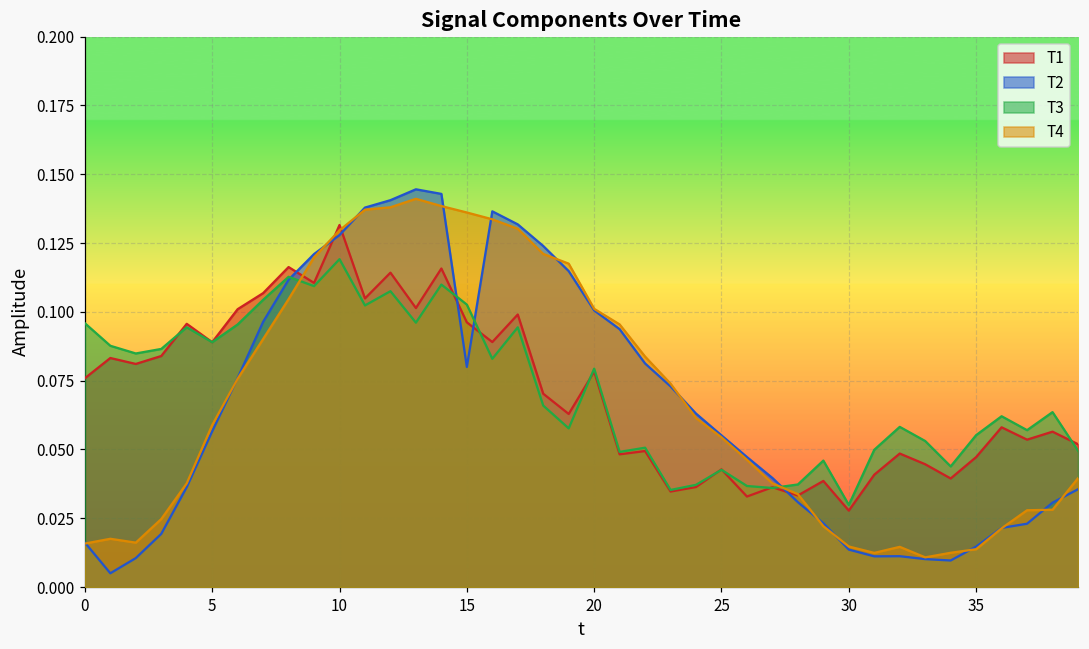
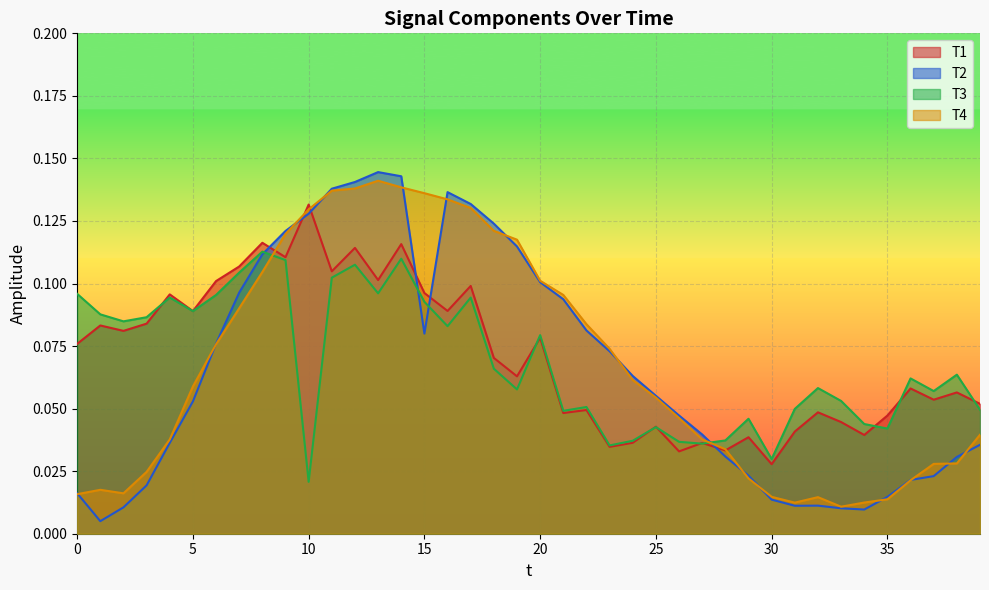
T2, 5: 0.057 -> 0.053
T3, 10: 0.119 -> 0.021
T3, 15: 0.103 -> 0.093
T3, 35: 0.055 -> 0.042
